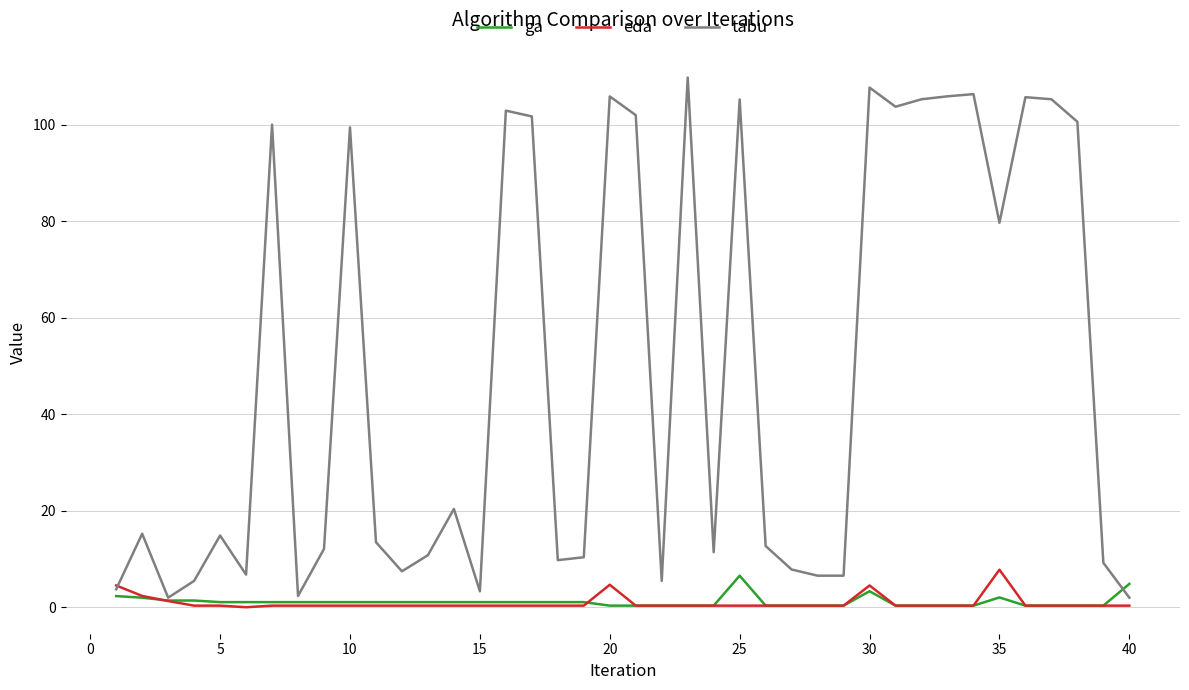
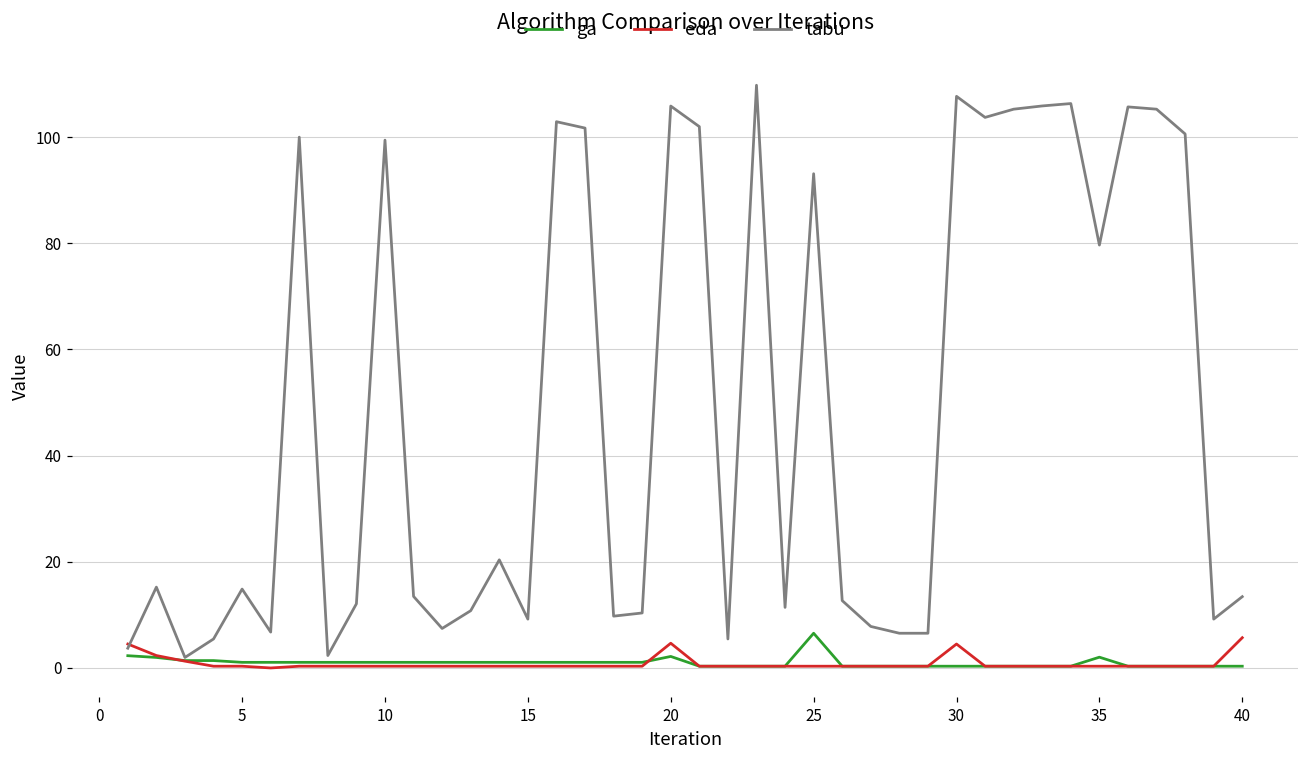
tabu, 15: 3 -> 9
ga, 20: 0 -> 2
tabu, 25: 105 -> 93
ga, 30: 3 -> 0
eda, 35: 8 -> 0
ga, 40: 5 -> 0
eda, 40: 0 -> 6
tabu, 40: 2 -> 13
